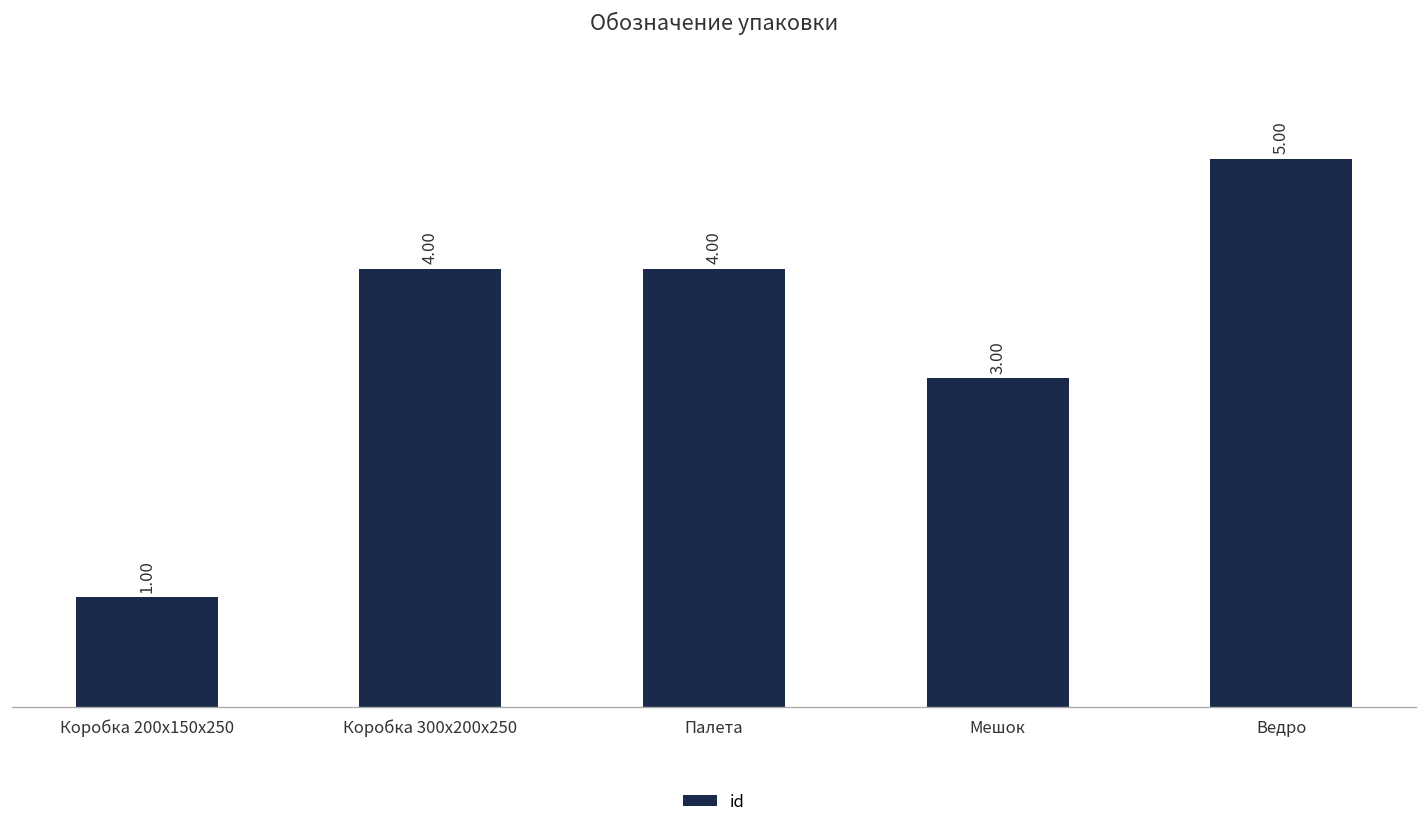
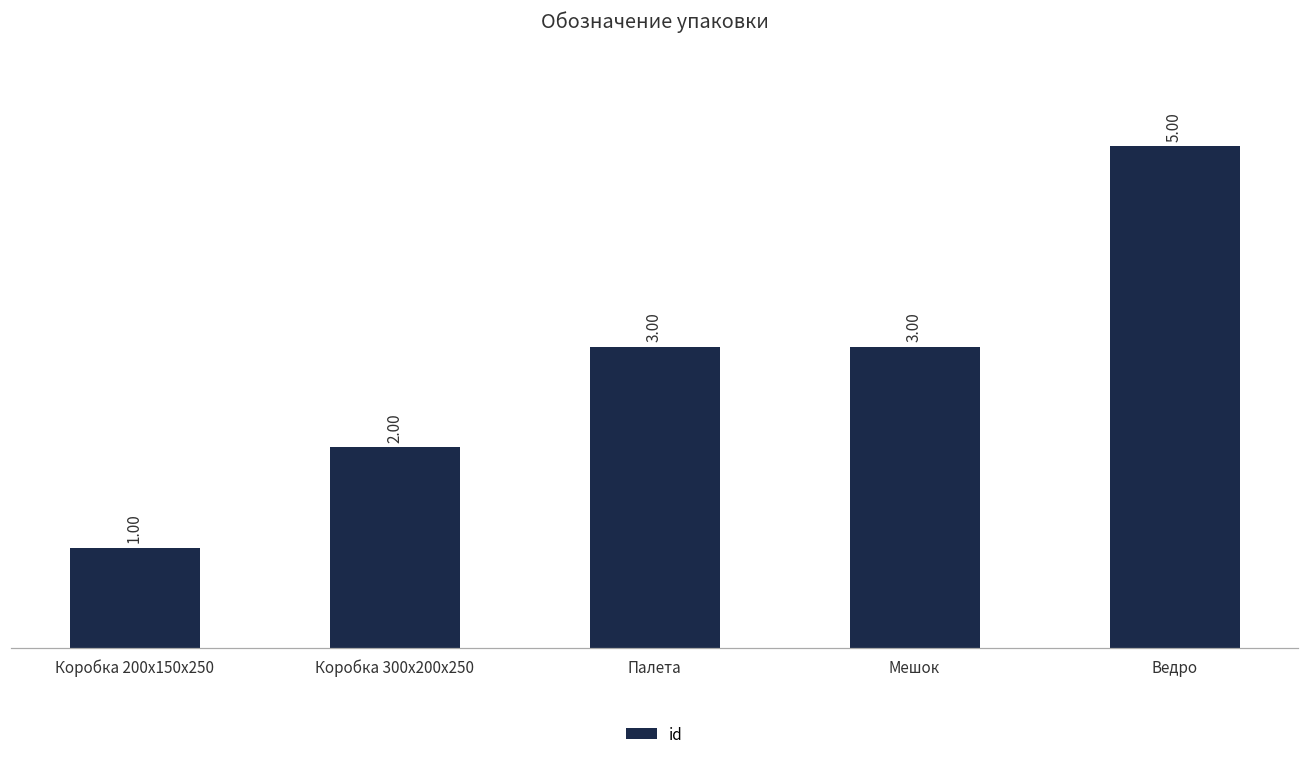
Коробка 300х200х250: 4.00 -> 2.00
Палета: 4.00 -> 3.00
